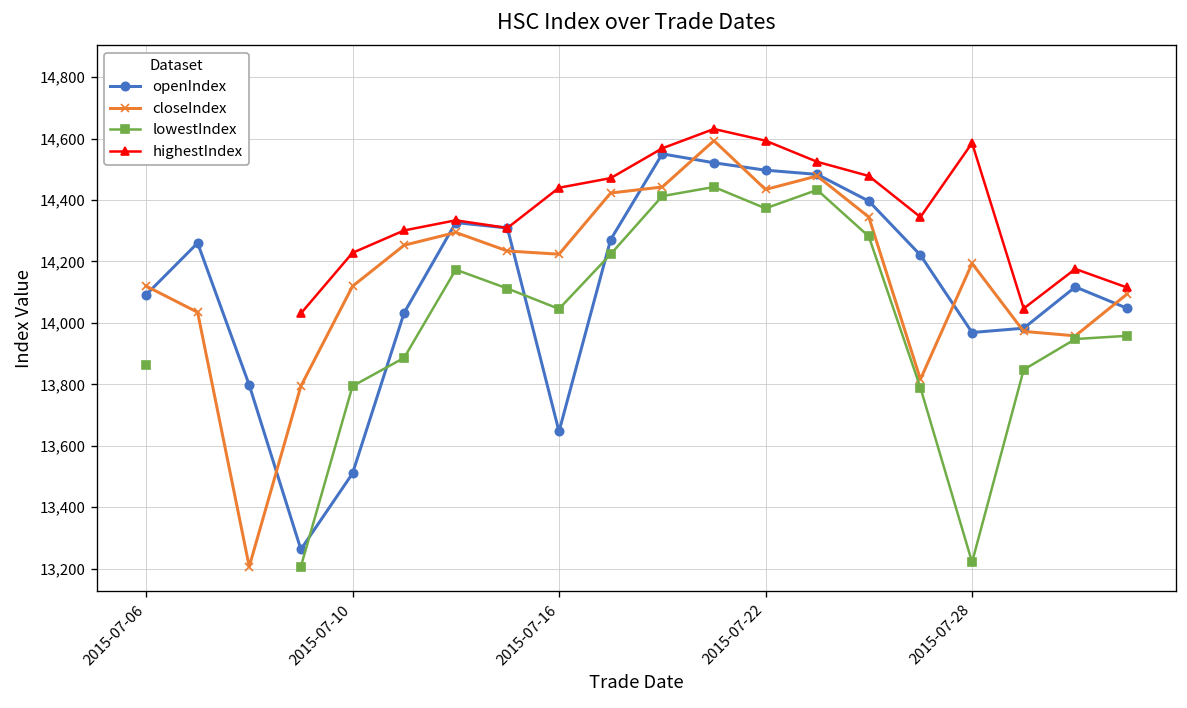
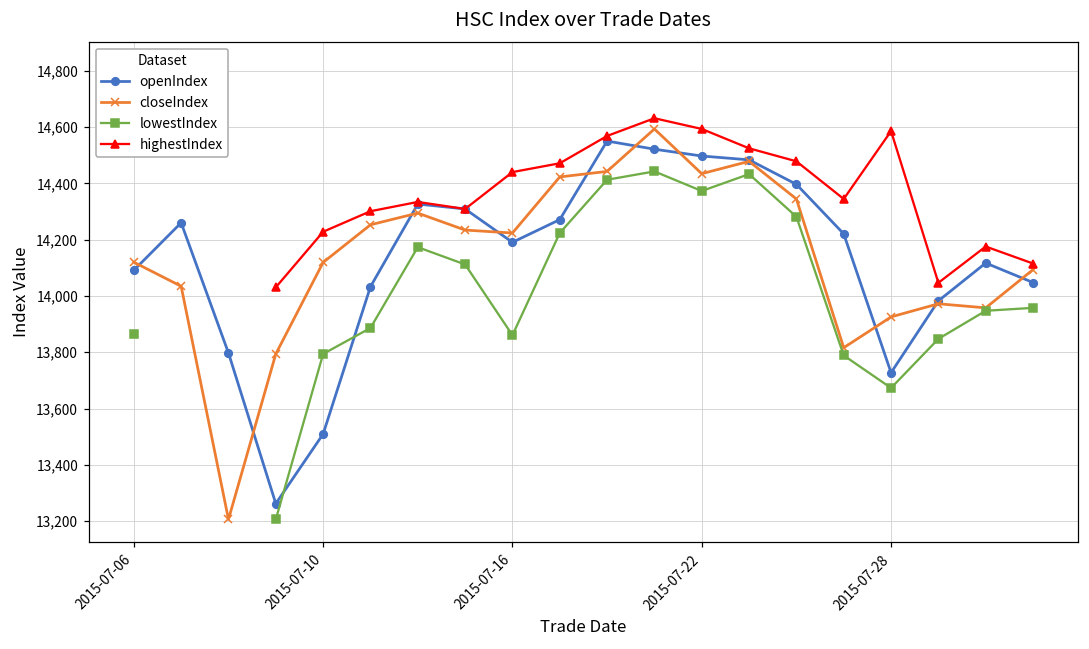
openIndex, 2015-07-16: 13,650 -> 14,190
lowestIndex, 2015-07-16: 14,050 -> 13,860
openIndex, 2015-07-28: 13,970 -> 13,730
closeIndex, 2015-07-28: 14,190 -> 13,930
lowestIndex, 2015-07-28: 13,220 -> 13,670
